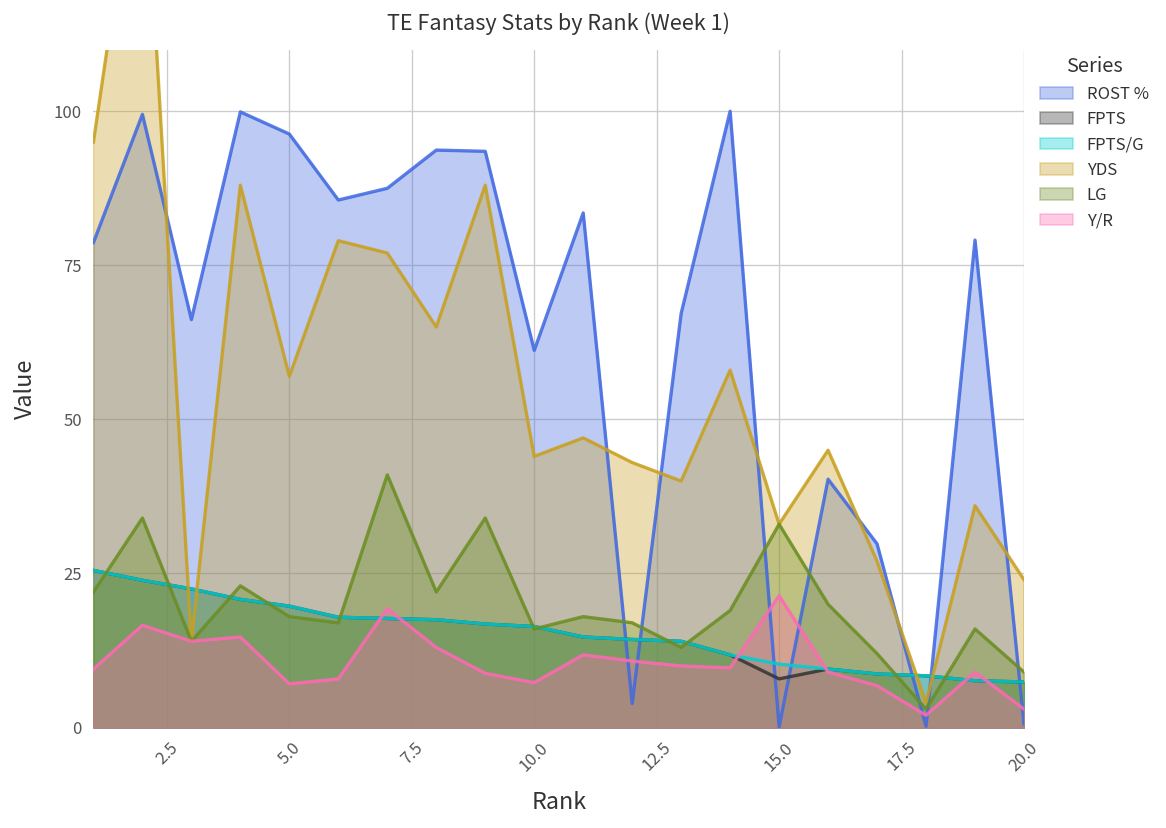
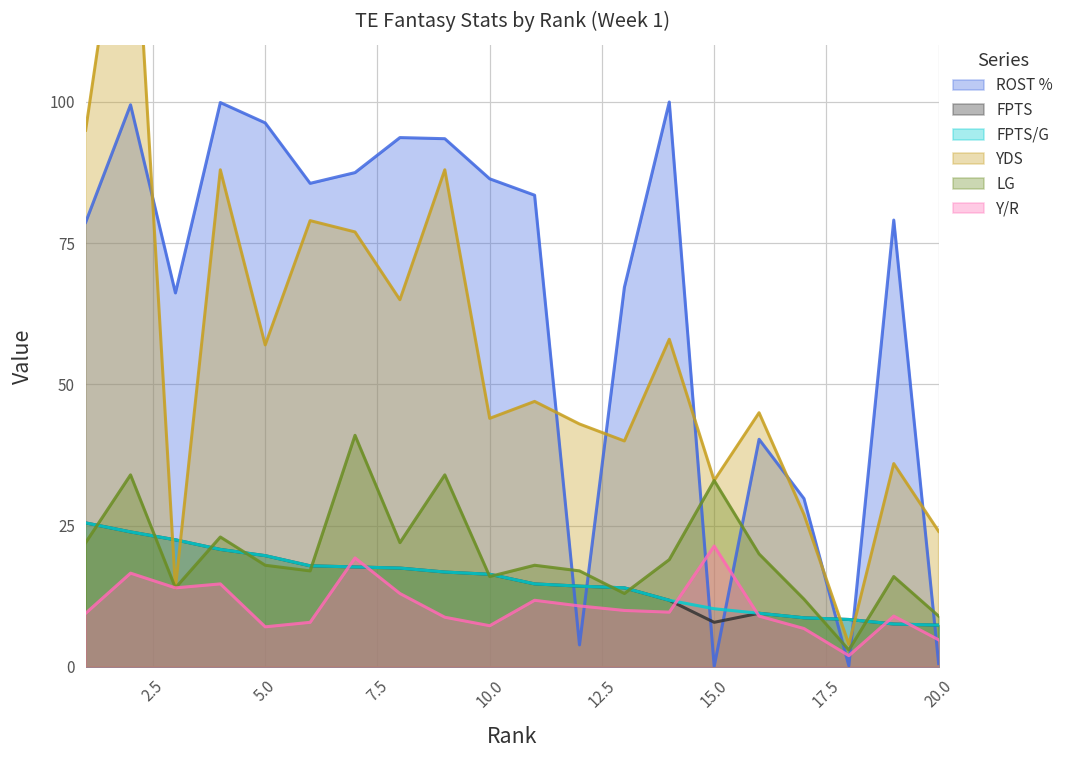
ROST %, 10.0: 61 -> 86
Y/R, 20.0: 3 -> 5
